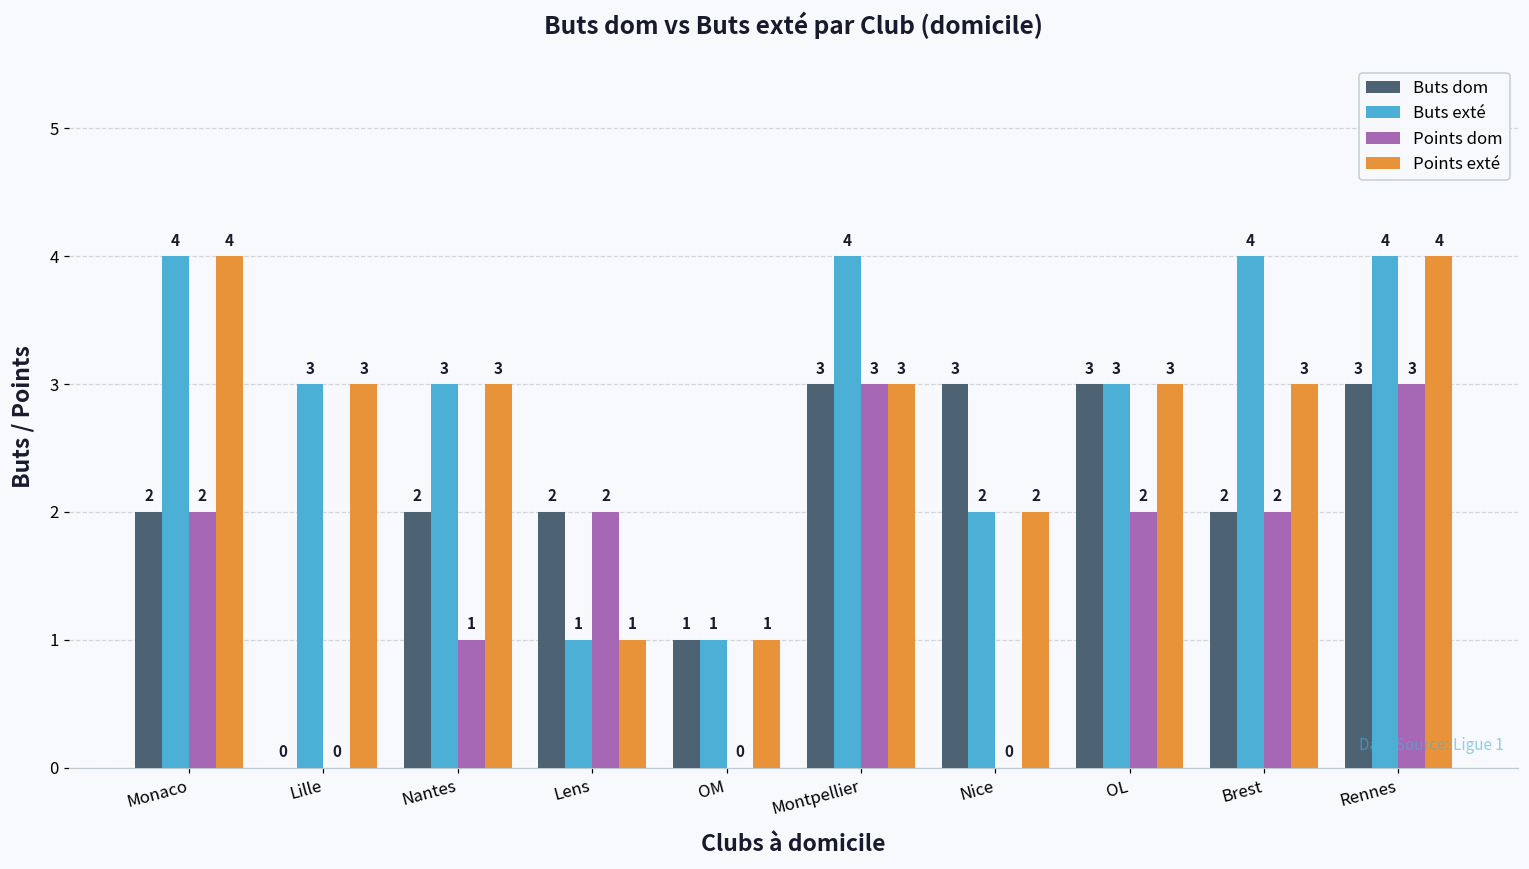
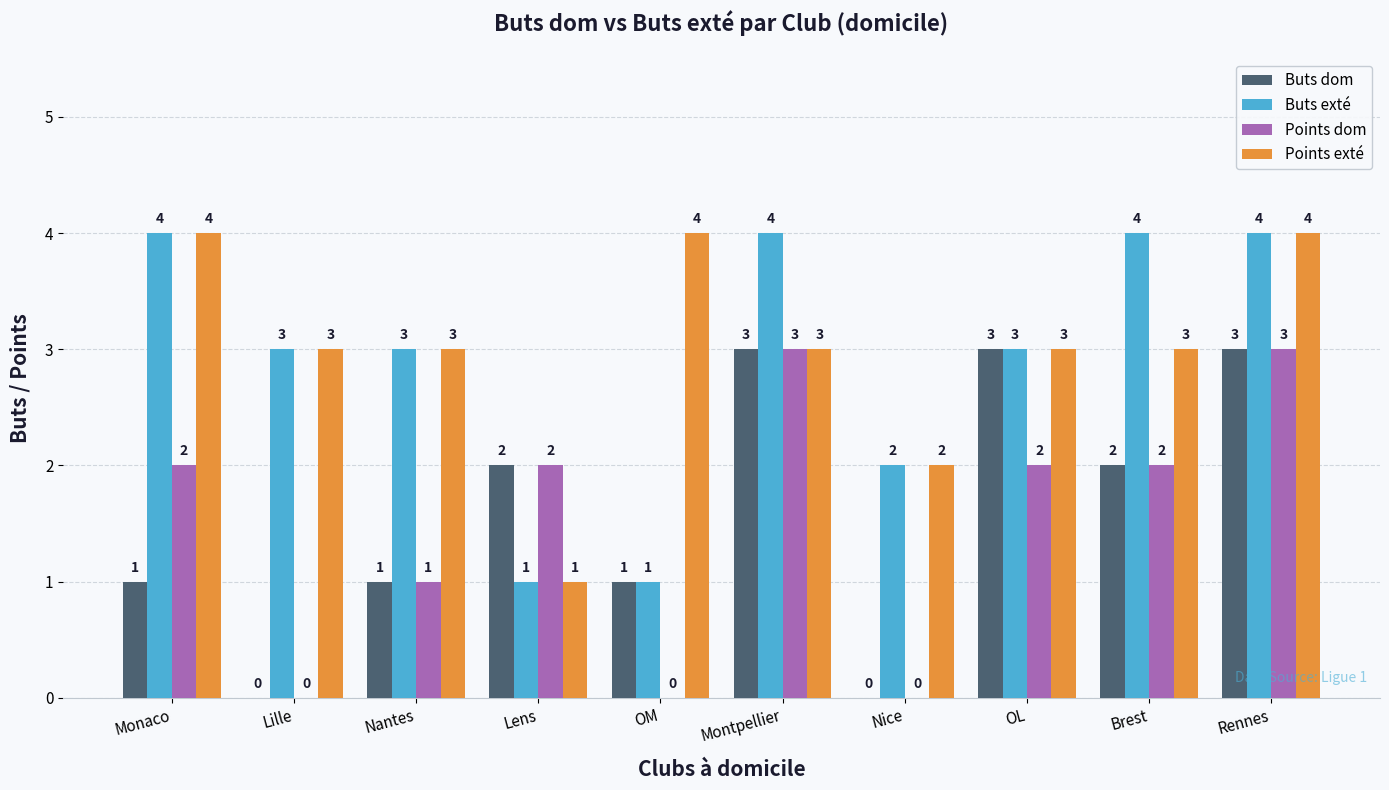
Buts dom, Monaco: 2 -> 1
Buts dom, Nantes: 2 -> 1
Points exté, OM: 1 -> 4
Buts dom, Nice: 3 -> 0
